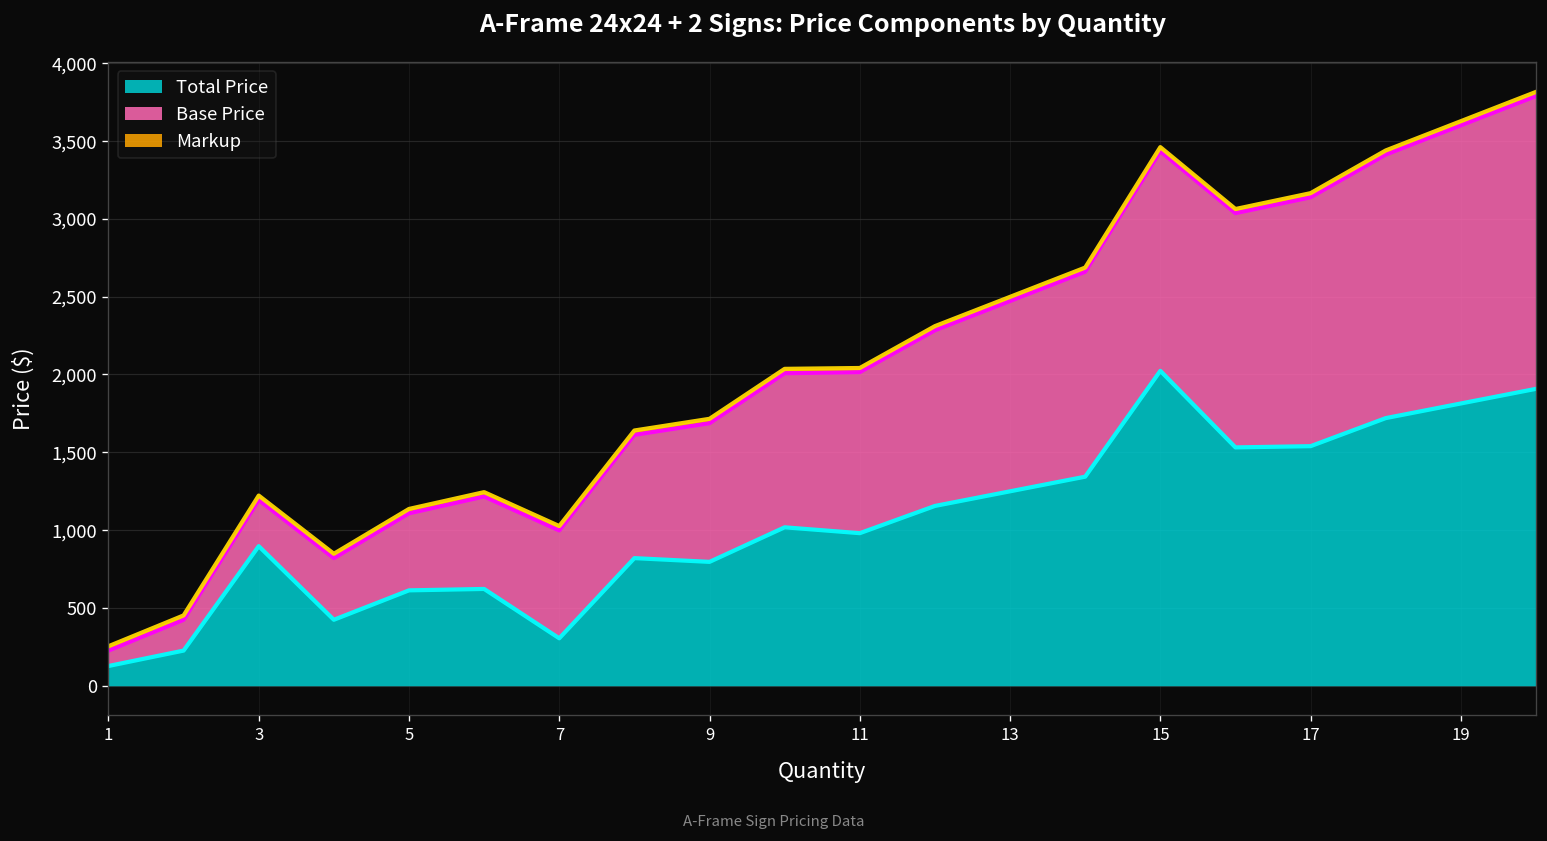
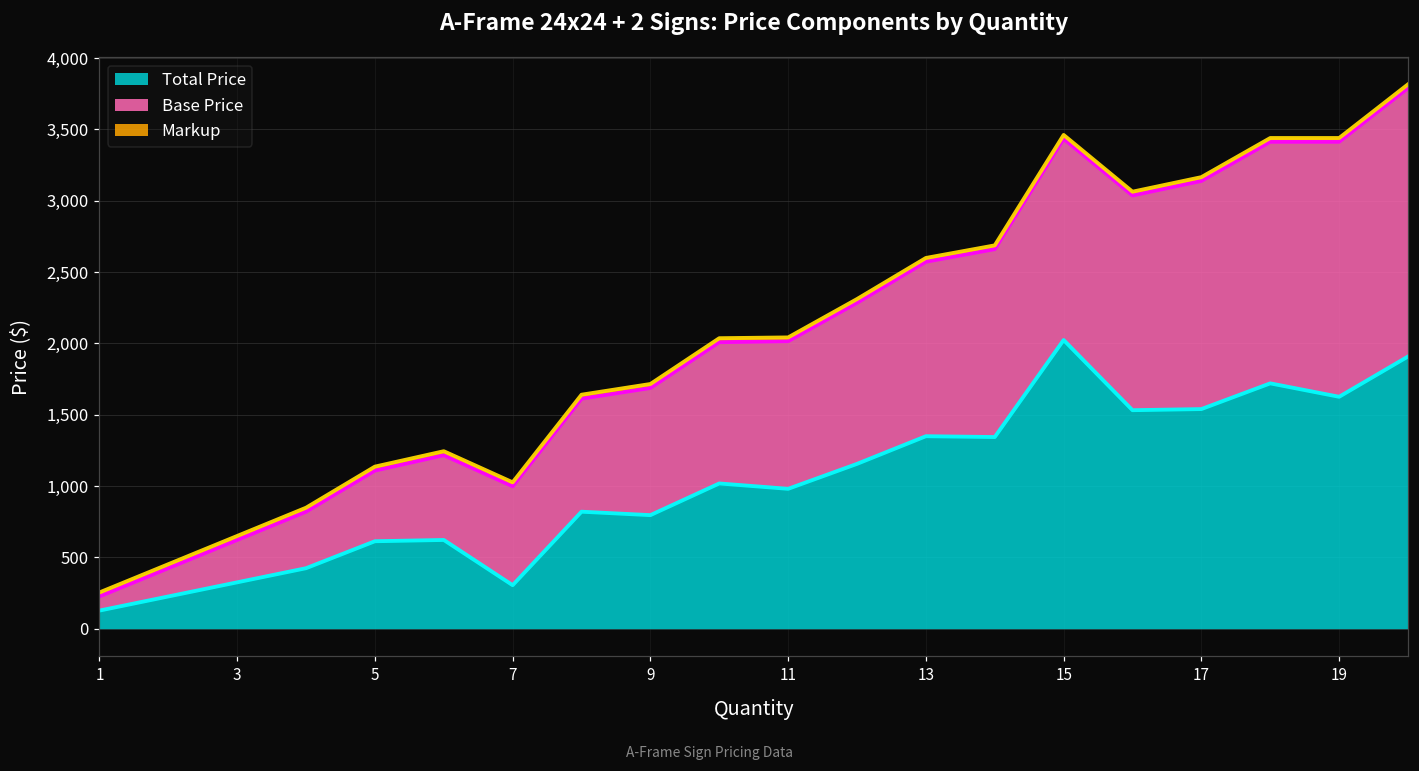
Total Price, 3: 900 -> 330
Total Price, 13: 1,250 -> 1,350
Total Price, 19: 1,810 -> 1,630
